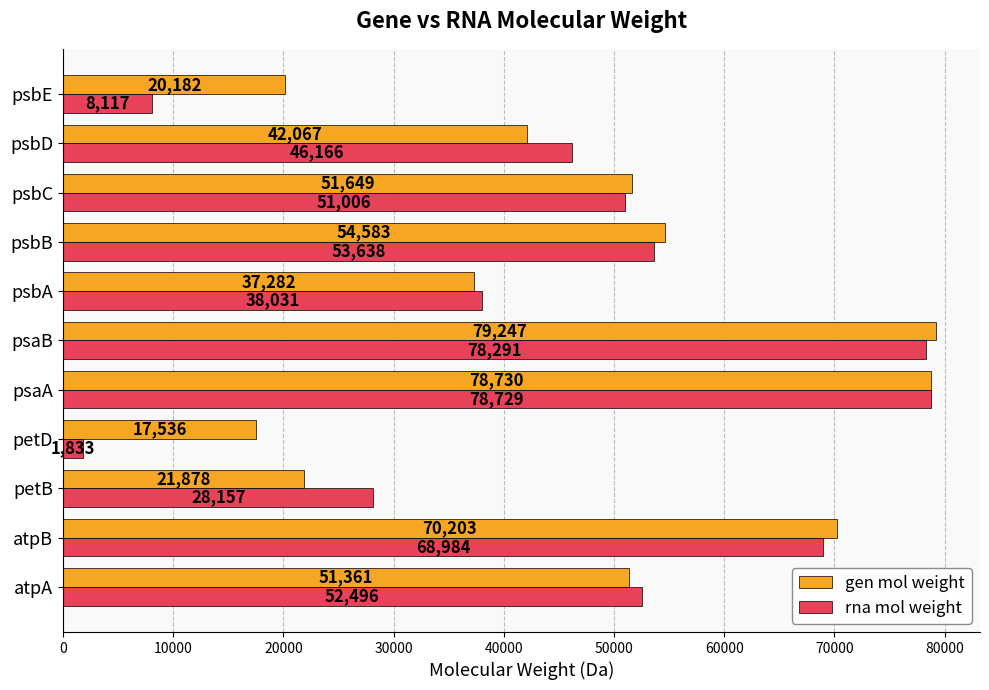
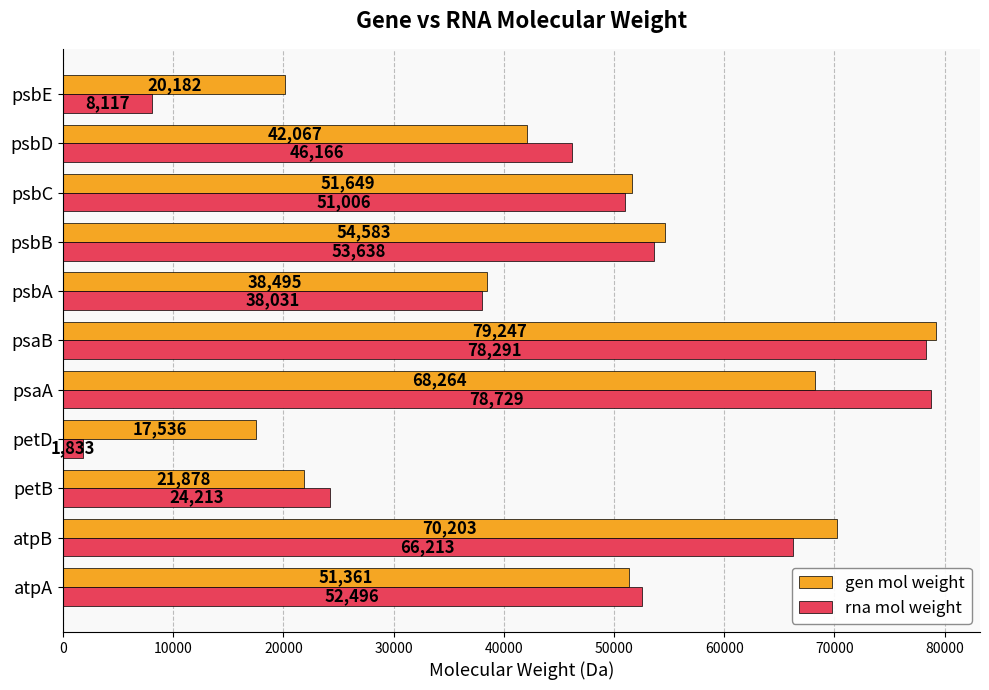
gen mol weight, psbA: 37,282 -> 38,495
gen mol weight, psaA: 78,730 -> 68,264
rna mol weight, petB: 28,157 -> 24,213
rna mol weight, atpB: 68,984 -> 66,213
